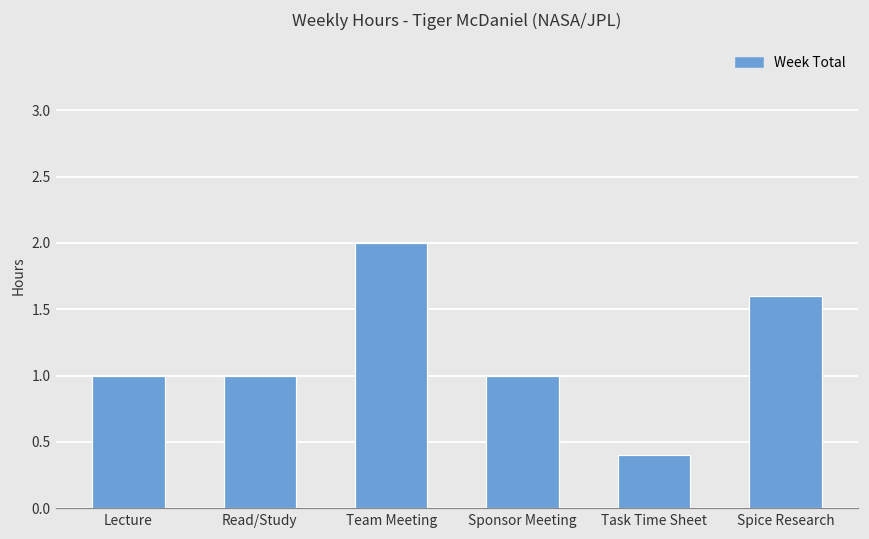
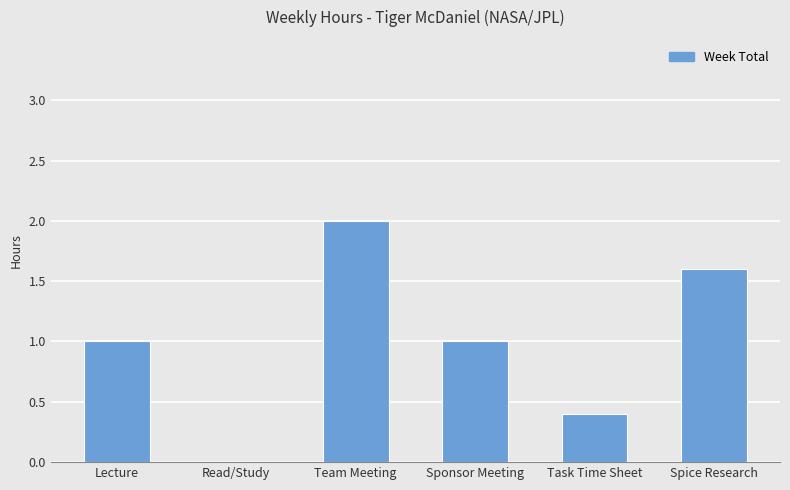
Read/Study: 1 -> 0
